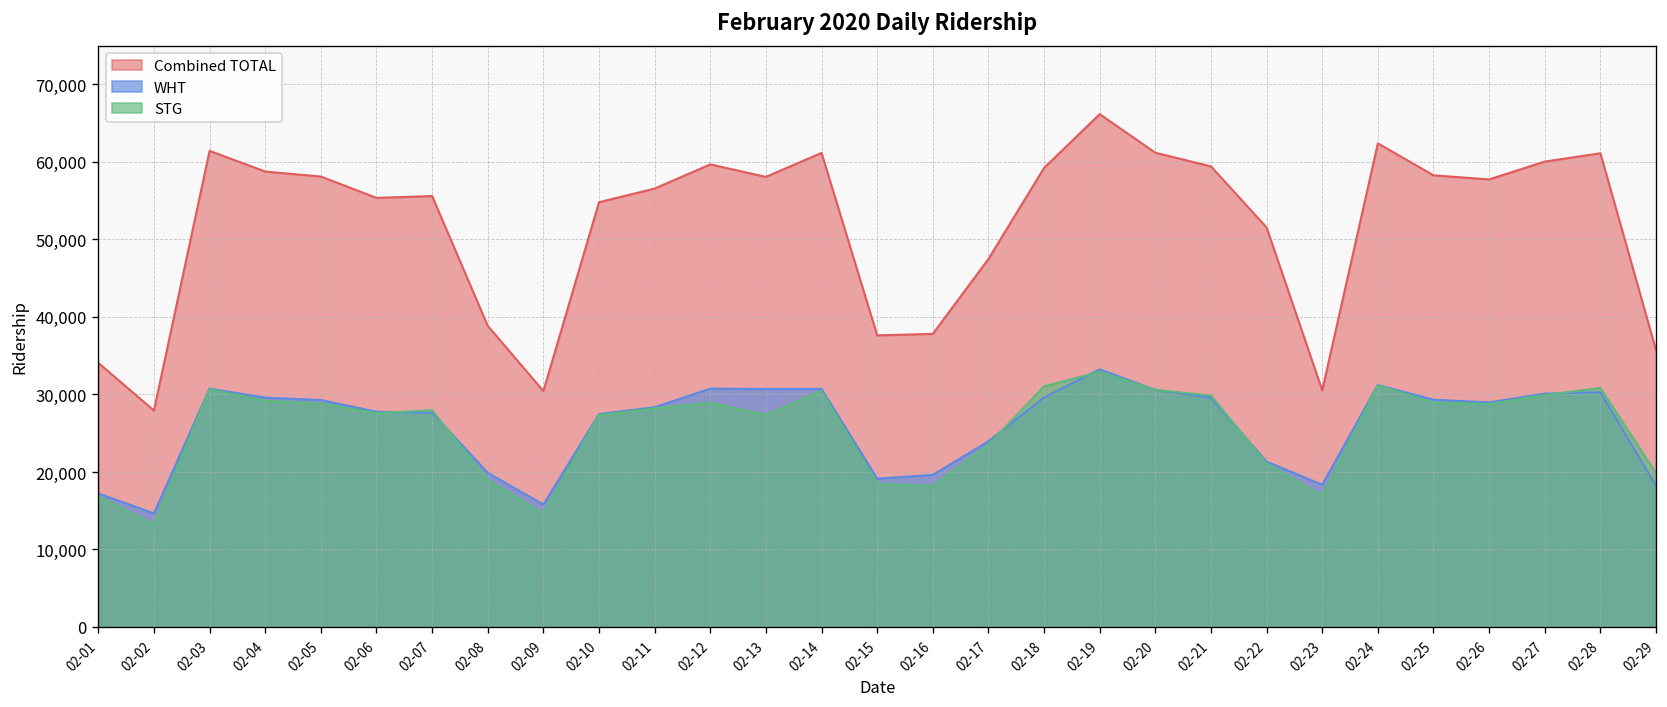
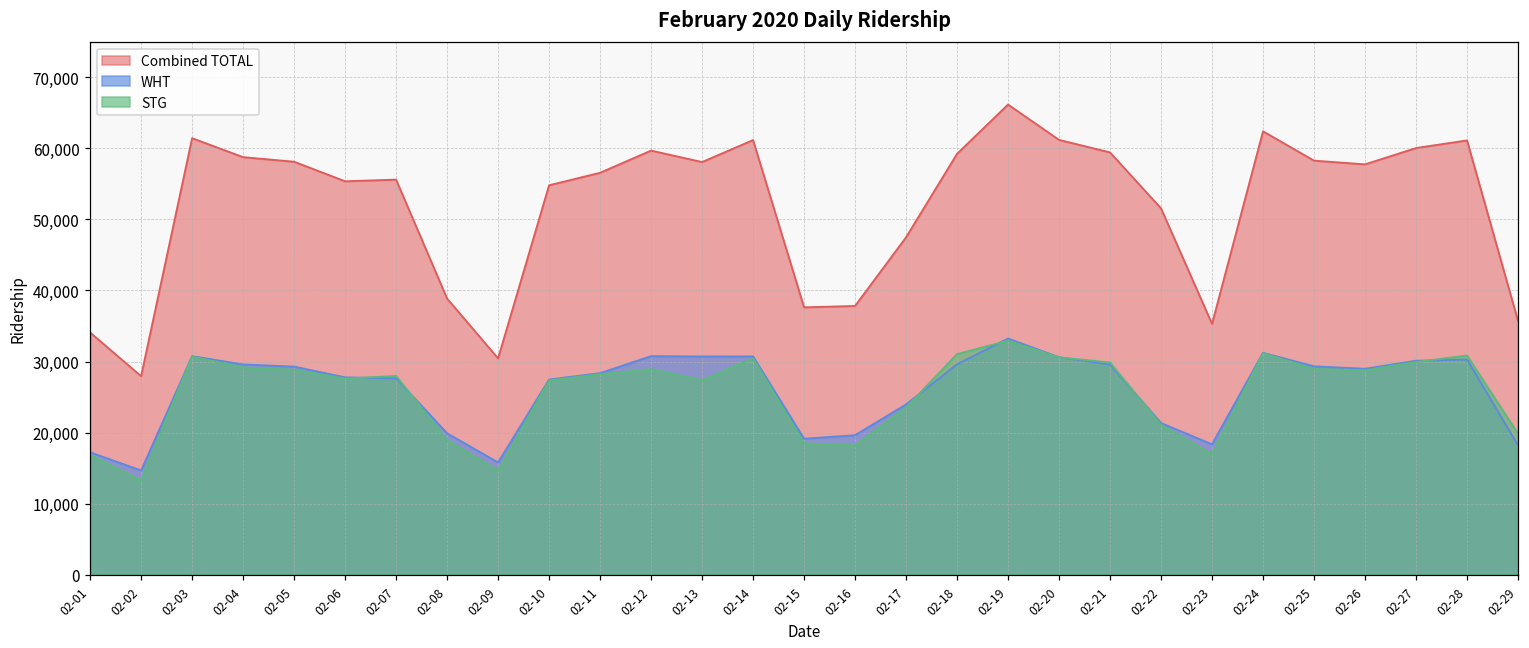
Combined TOTAL, 02-23: 31,000 -> 35,000
